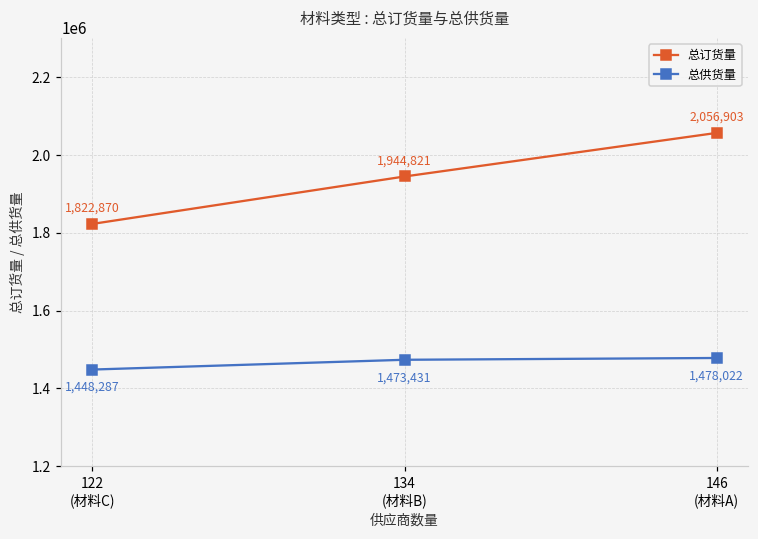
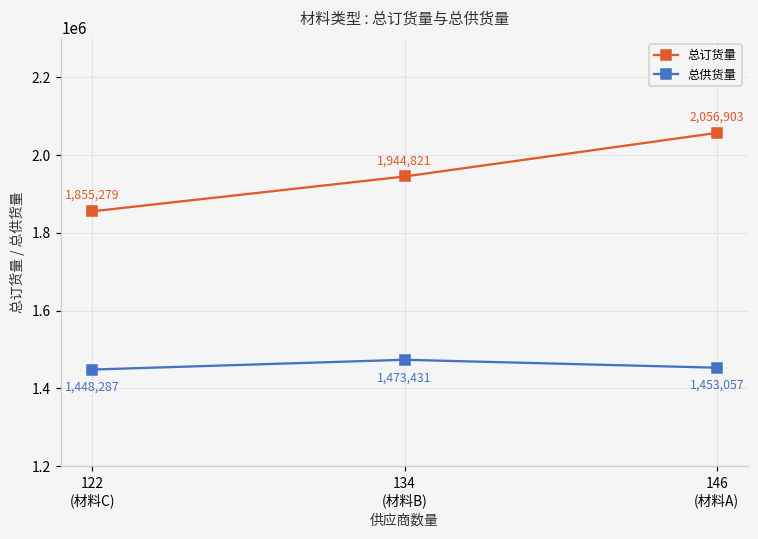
总订货量, 122 (材料C): 1,822,870 -> 1,855,279
总供货量, 146 (材料A): 1,478,022 -> 1,453,057
